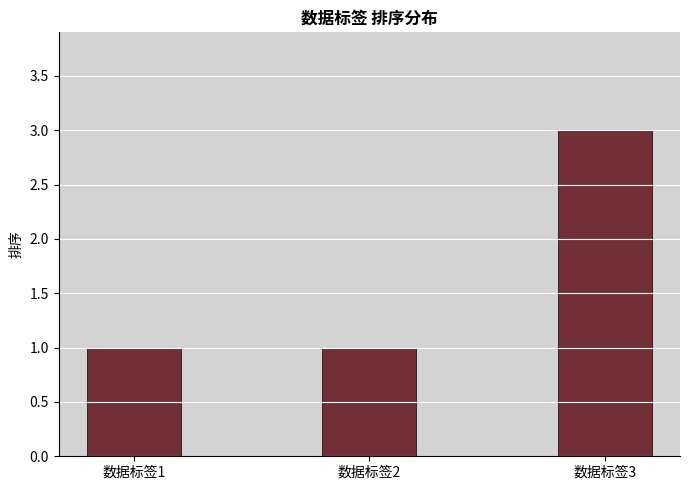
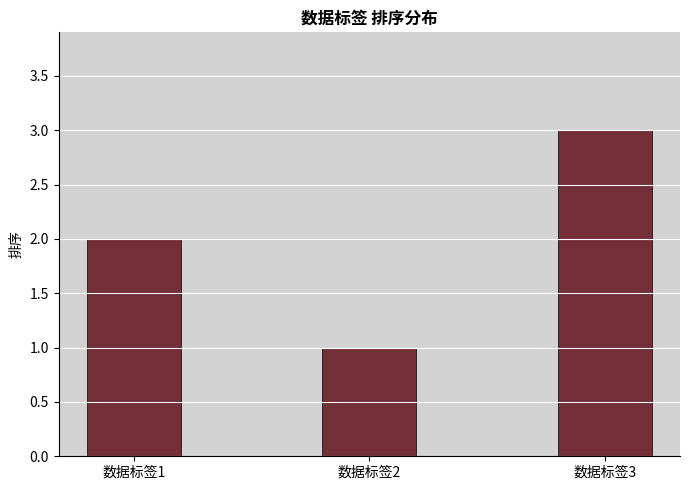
数据标签1: 1 -> 2
